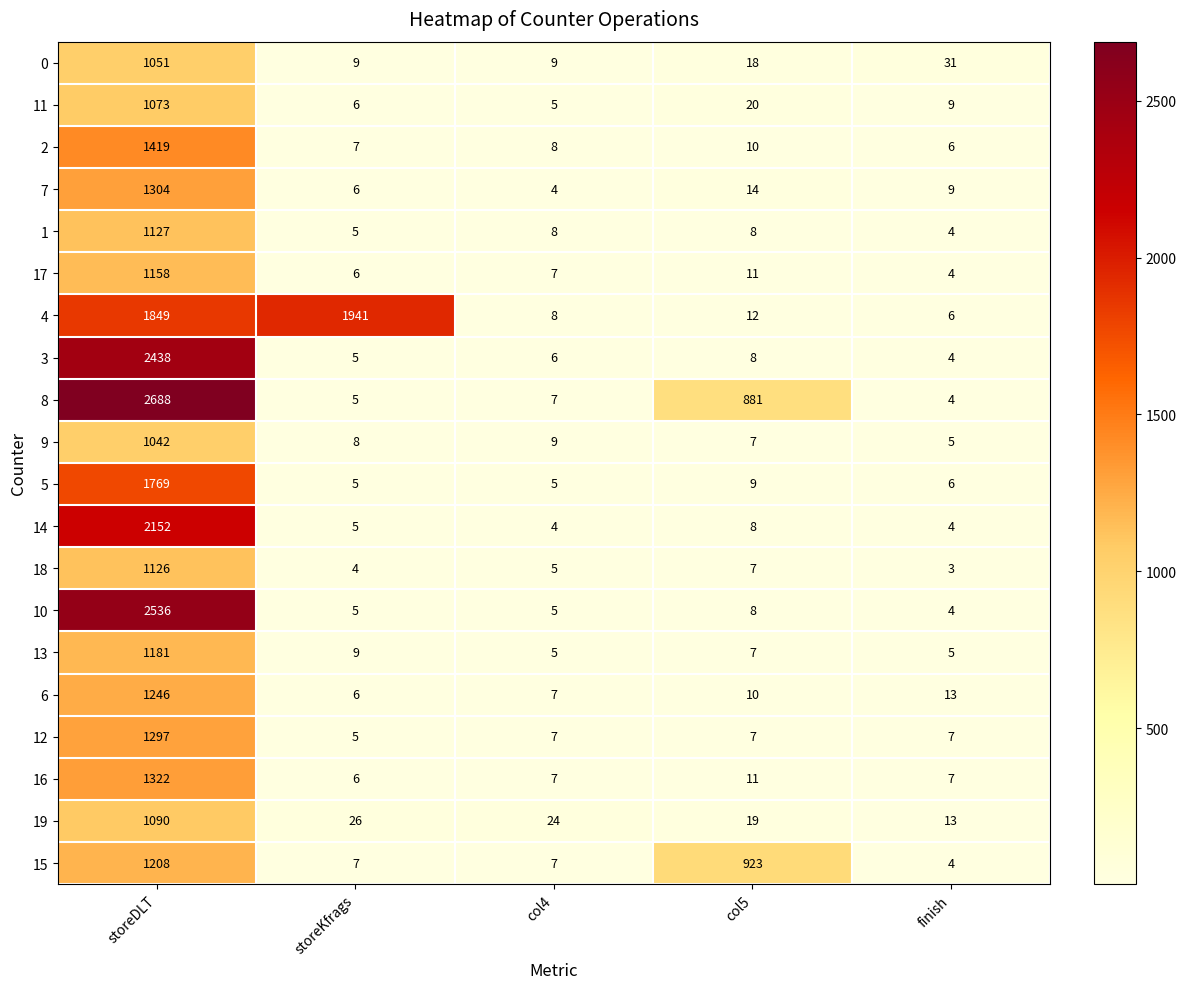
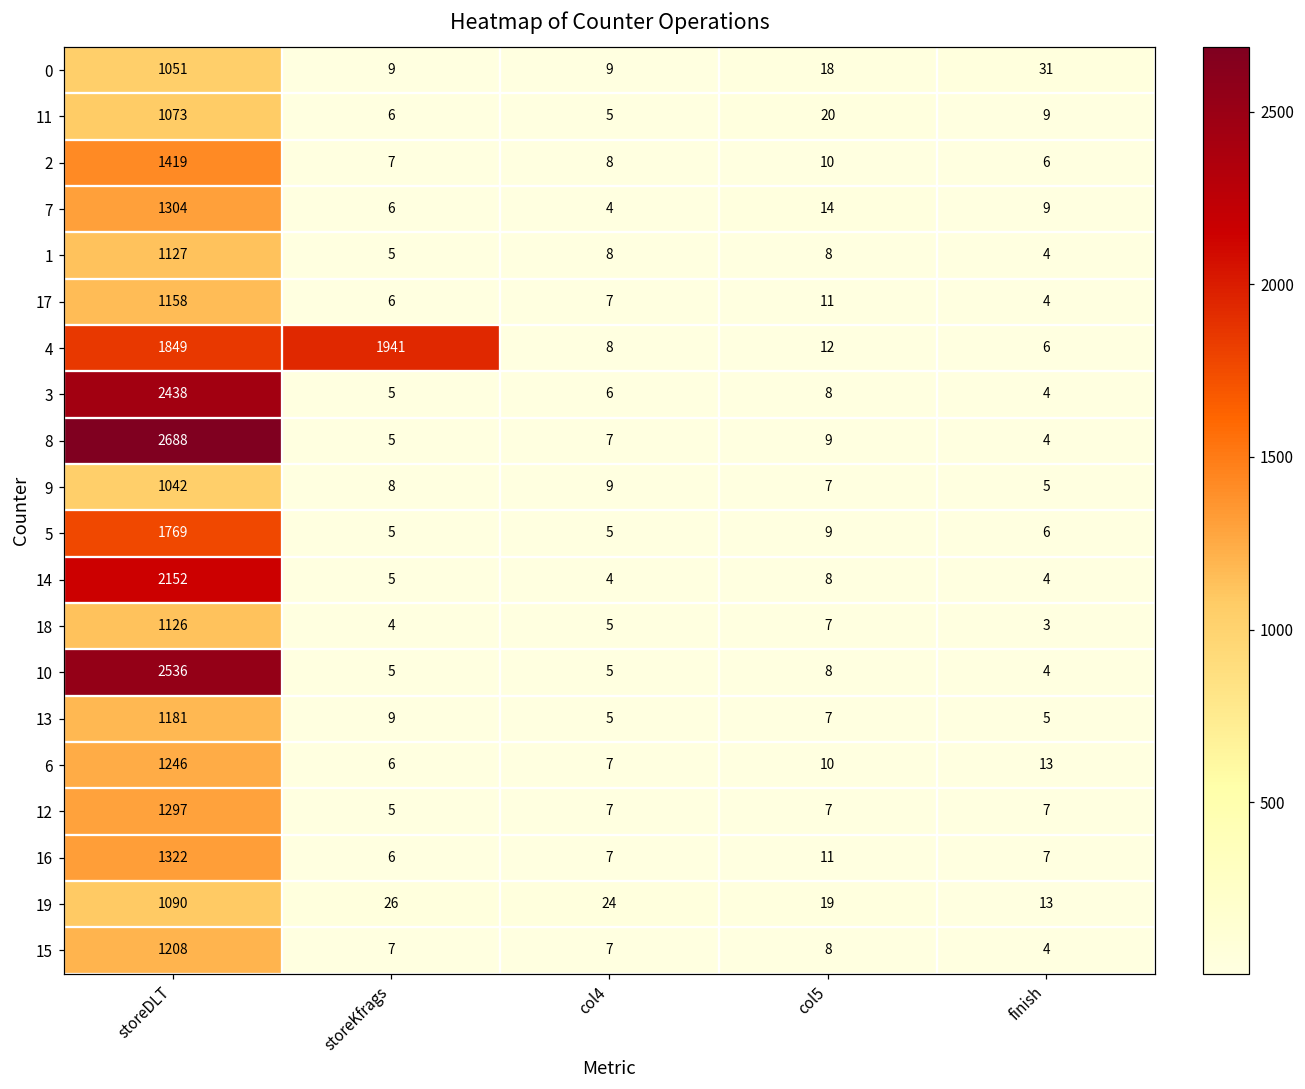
8, col5: 881 -> 9
15, col5: 923 -> 8
